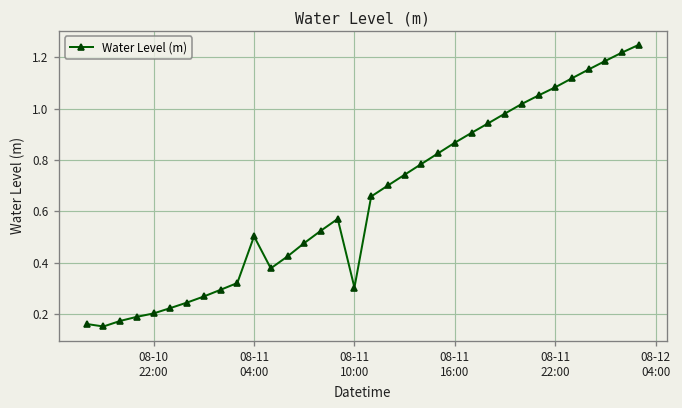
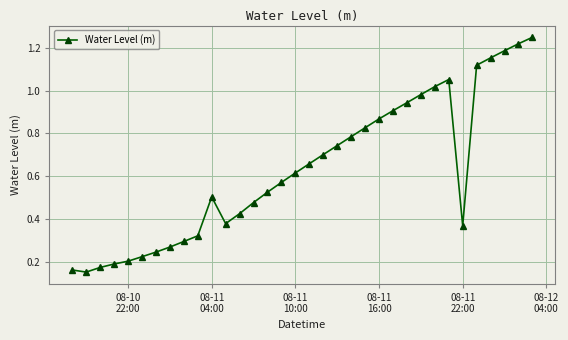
08-11 10:00: 0.30 -> 0.61
08-11 22:00: 1.08 -> 0.37
